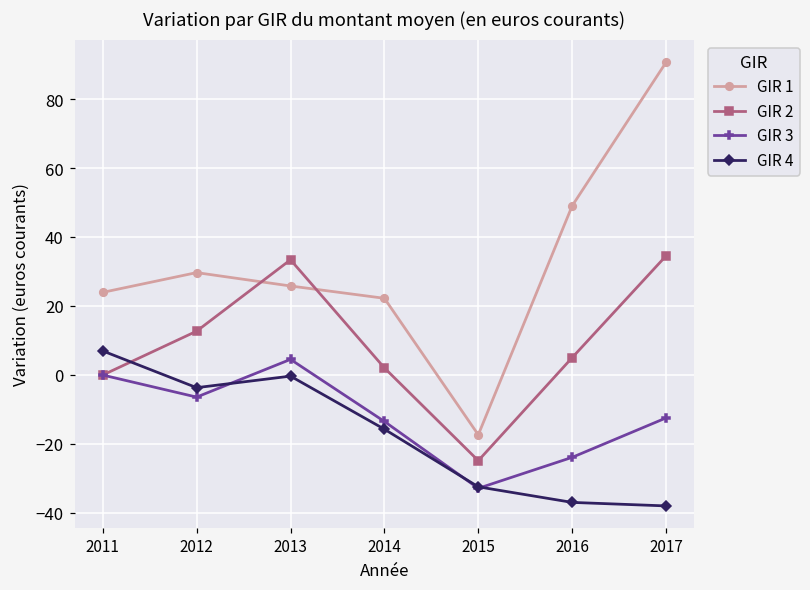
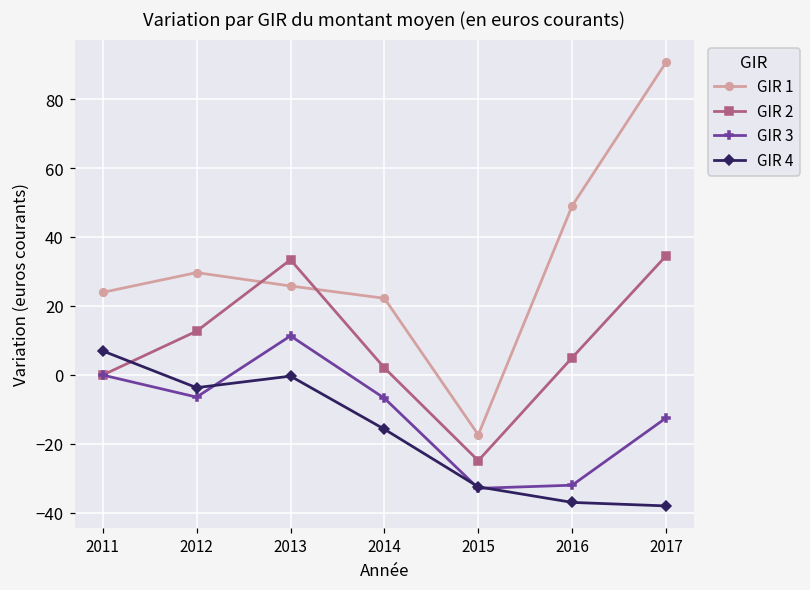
GIR 3, 2013: 5 -> 11
GIR 3, 2014: -13 -> -7
GIR 3, 2016: -24 -> -32
